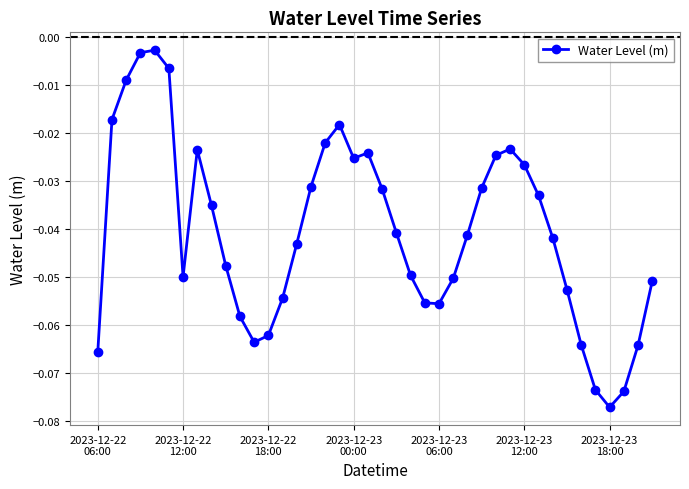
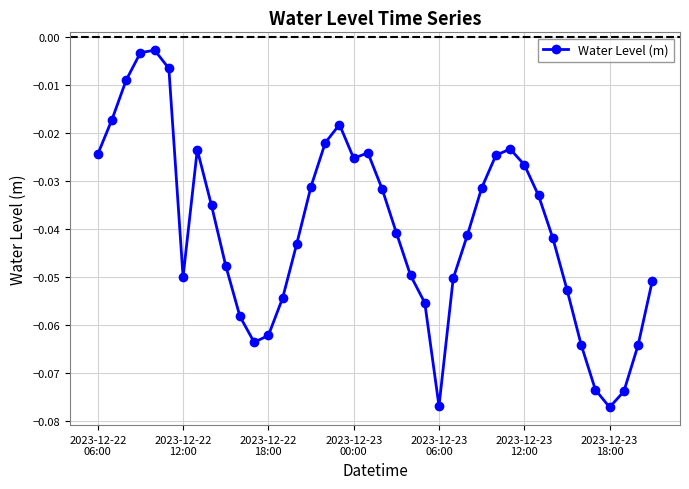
2023-12-22 06:00: -0.066 -> -0.024
2023-12-23 06:00: -0.056 -> -0.077
